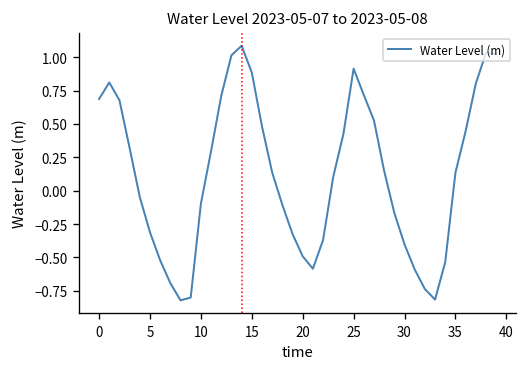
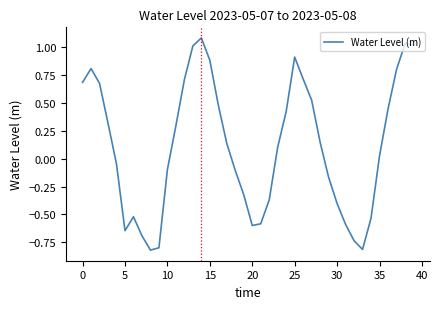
5: -0.31 -> -0.65
20: -0.49 -> -0.60
35: 0.13 -> 0.03
